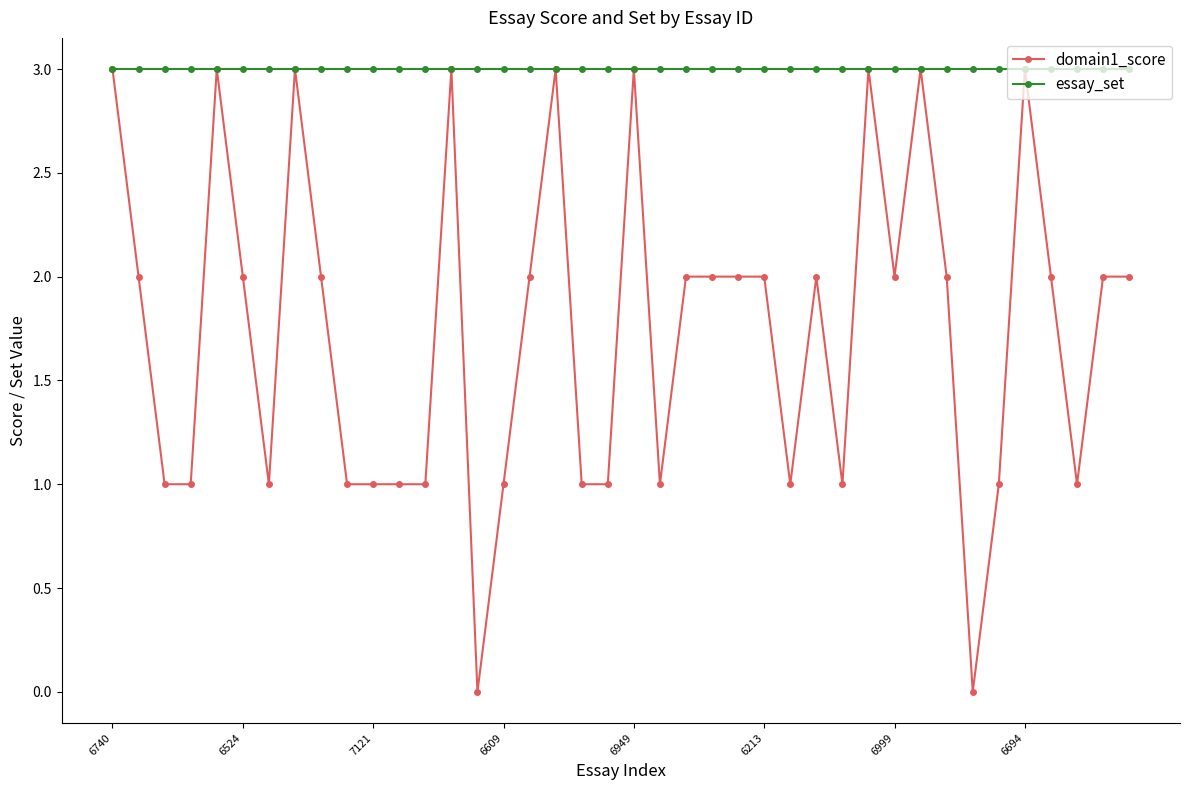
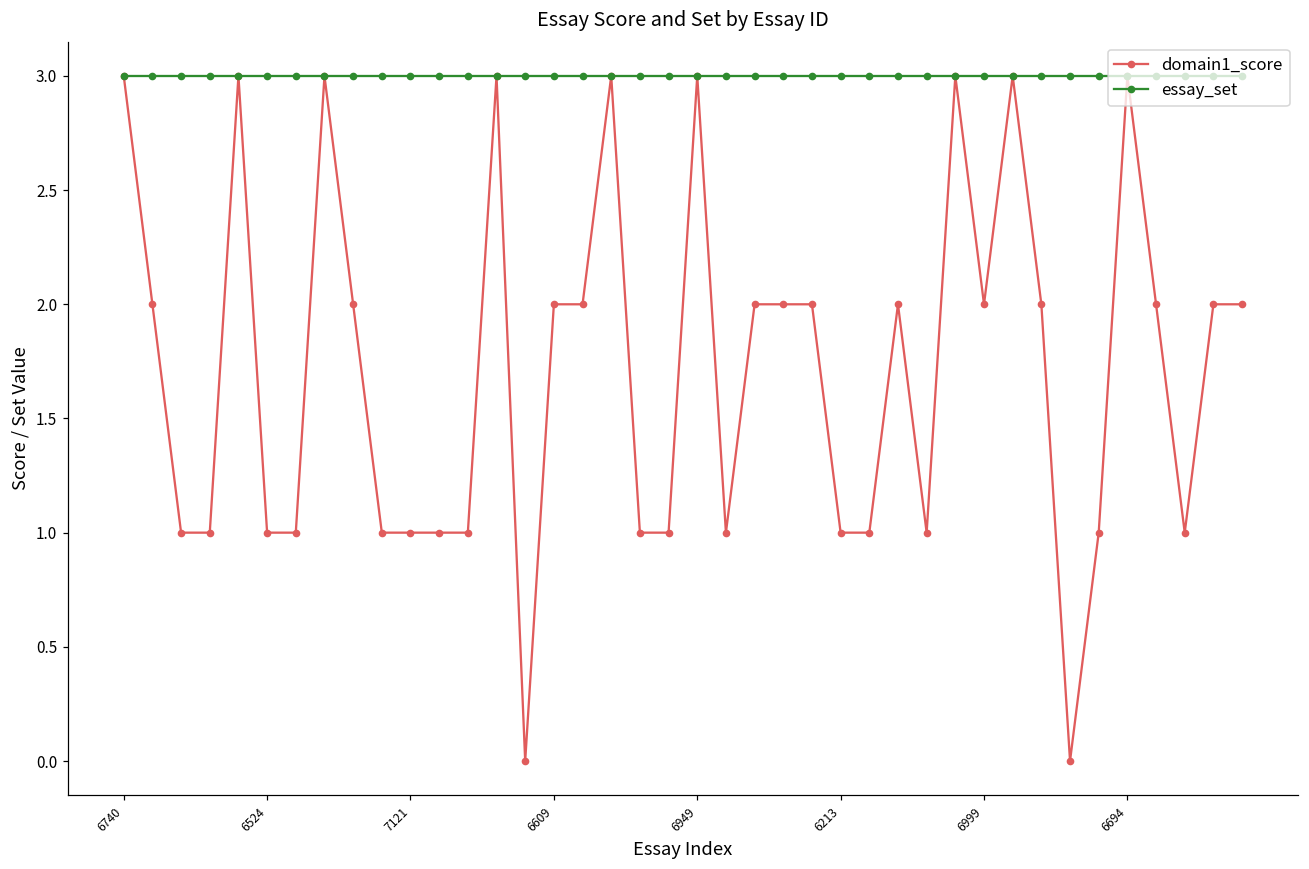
domain1_score, 6524: 2 -> 1
domain1_score, 6609: 1 -> 2
domain1_score, 6213: 2 -> 1
